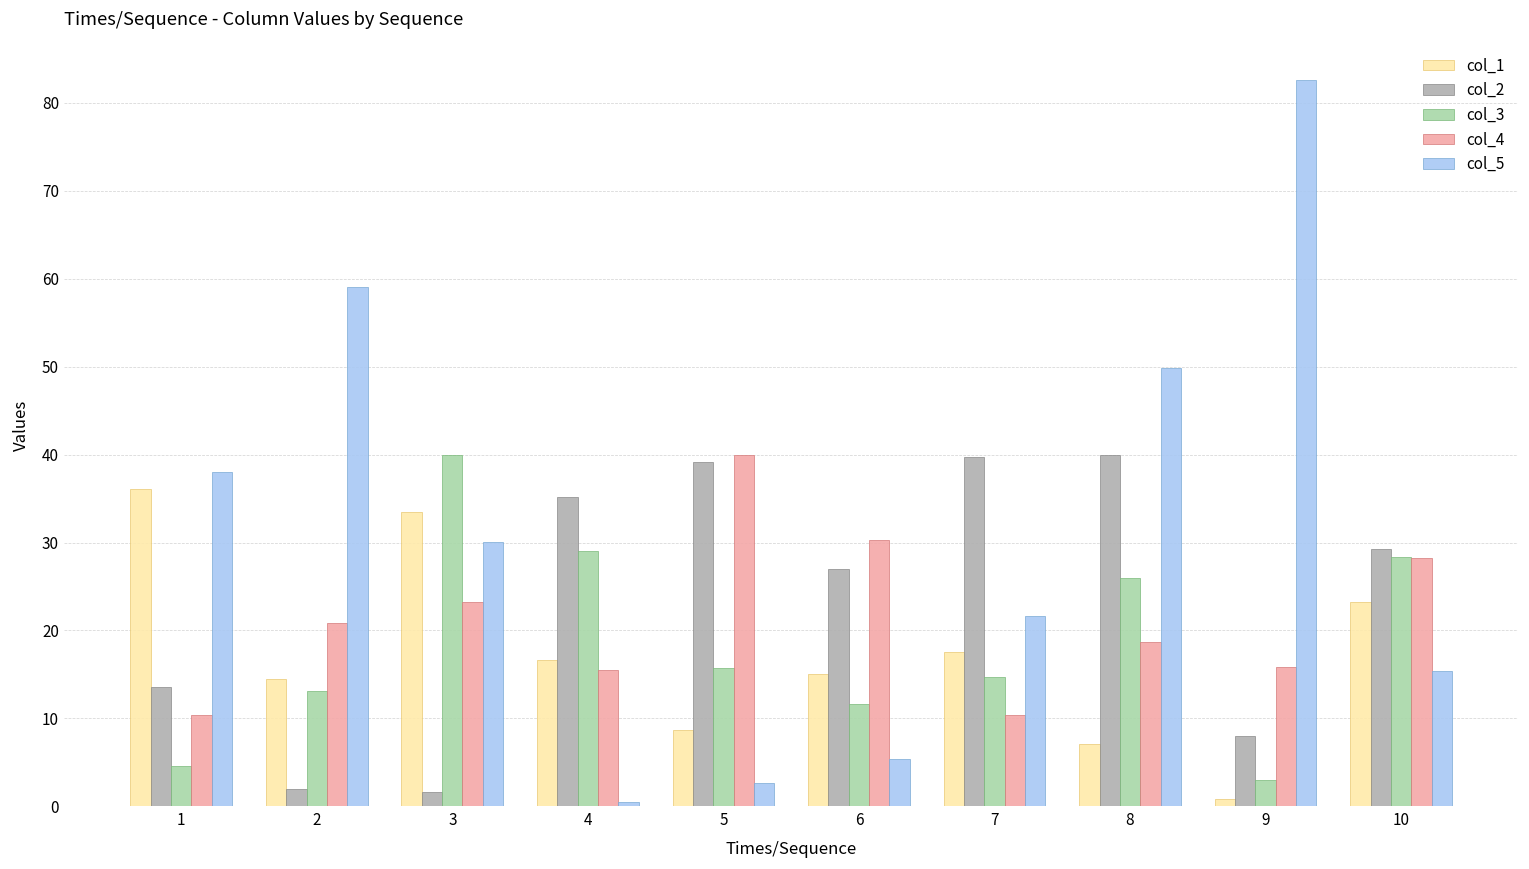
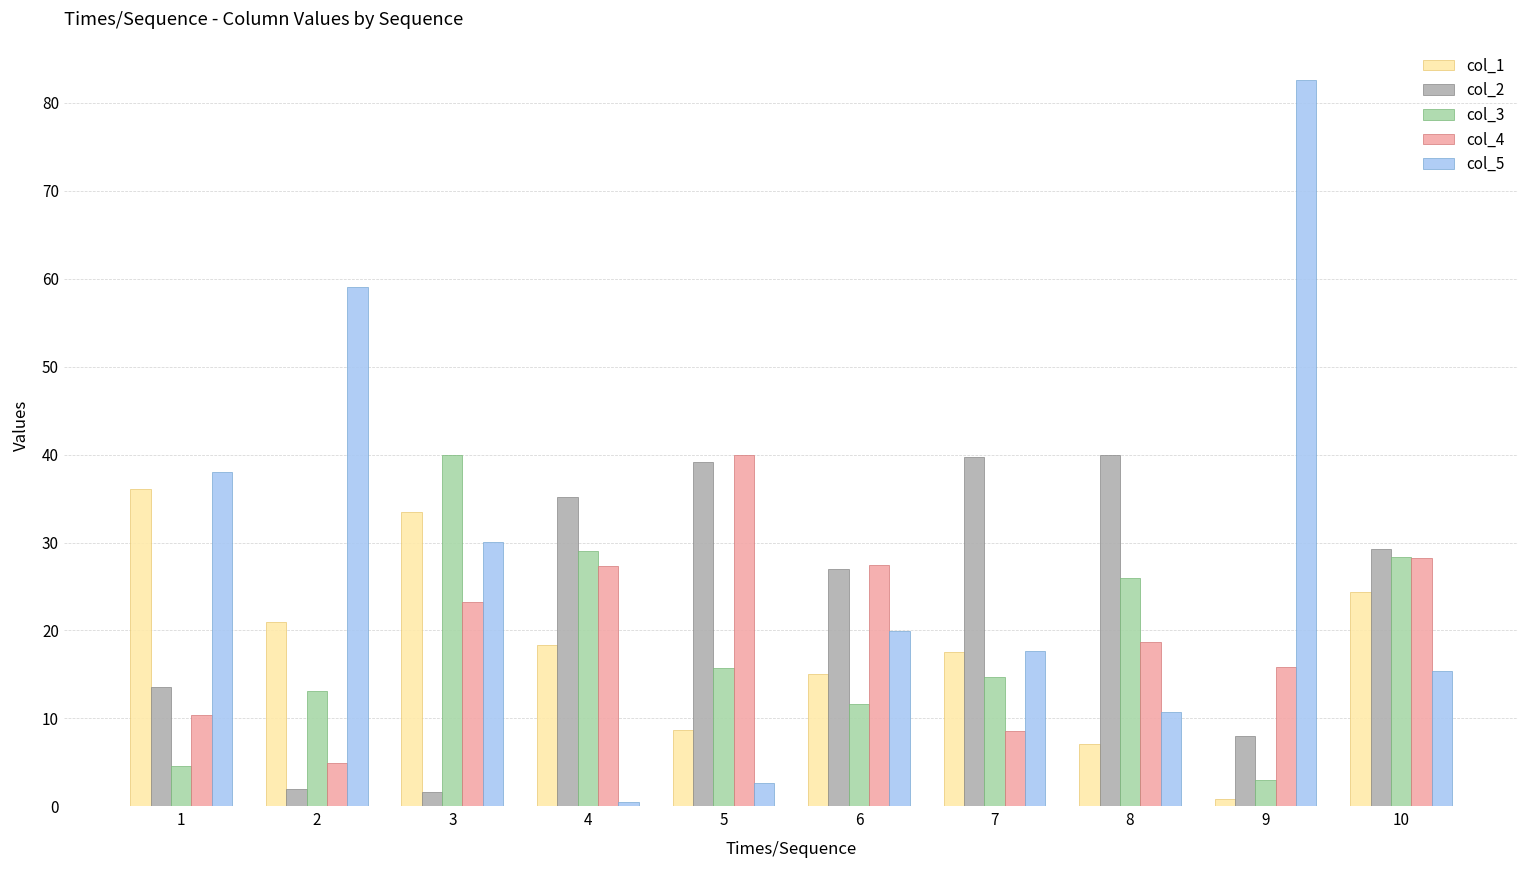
col_1, 2: 14 -> 21
col_4, 2: 21 -> 5
col_1, 4: 17 -> 18
col_4, 4: 16 -> 27
col_4, 6: 30 -> 27
col_5, 6: 5 -> 20
col_4, 7: 10 -> 9
col_5, 7: 22 -> 18
col_5, 8: 50 -> 11
col_1, 10: 23 -> 24
